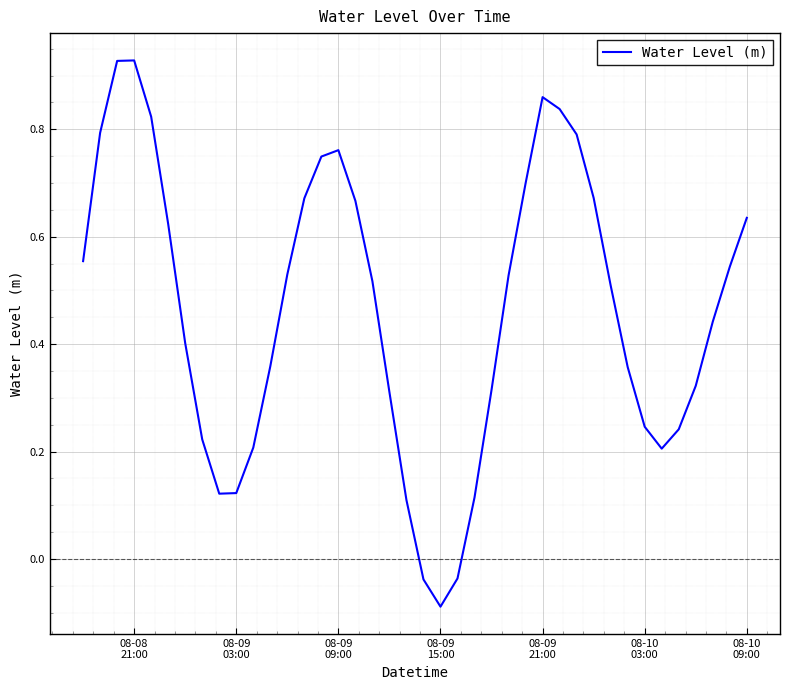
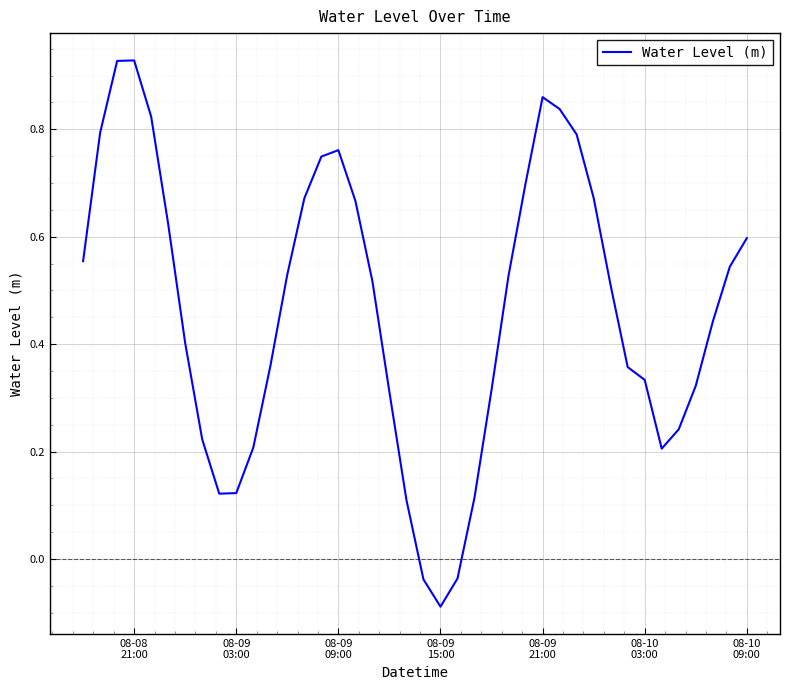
08-10 03:00: 0.25 -> 0.33
08-10 09:00: 0.64 -> 0.60
